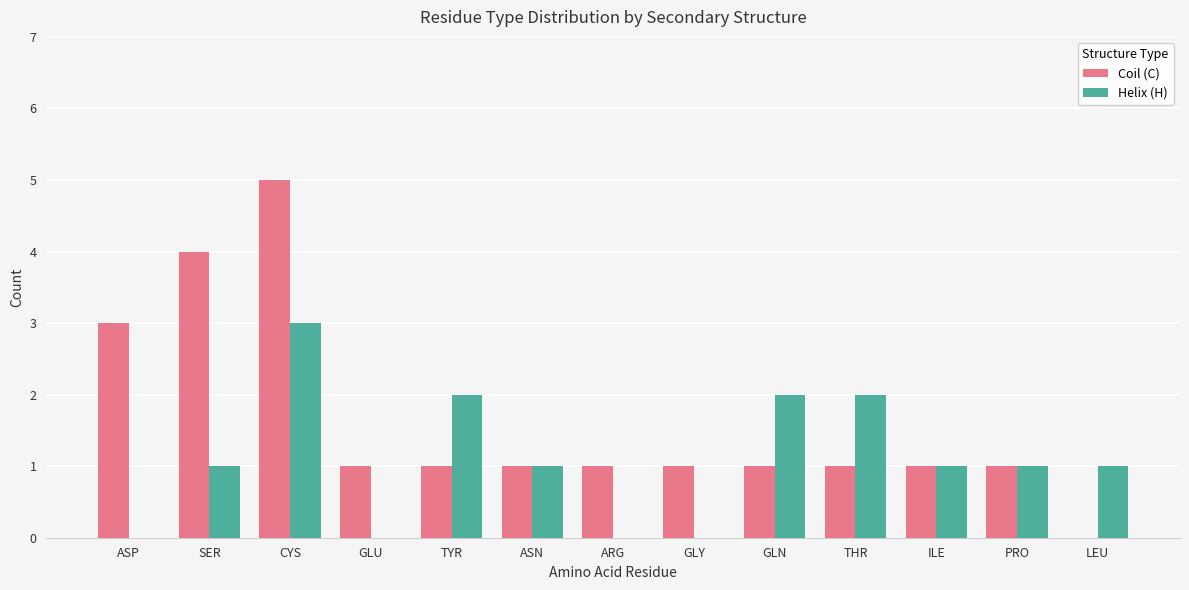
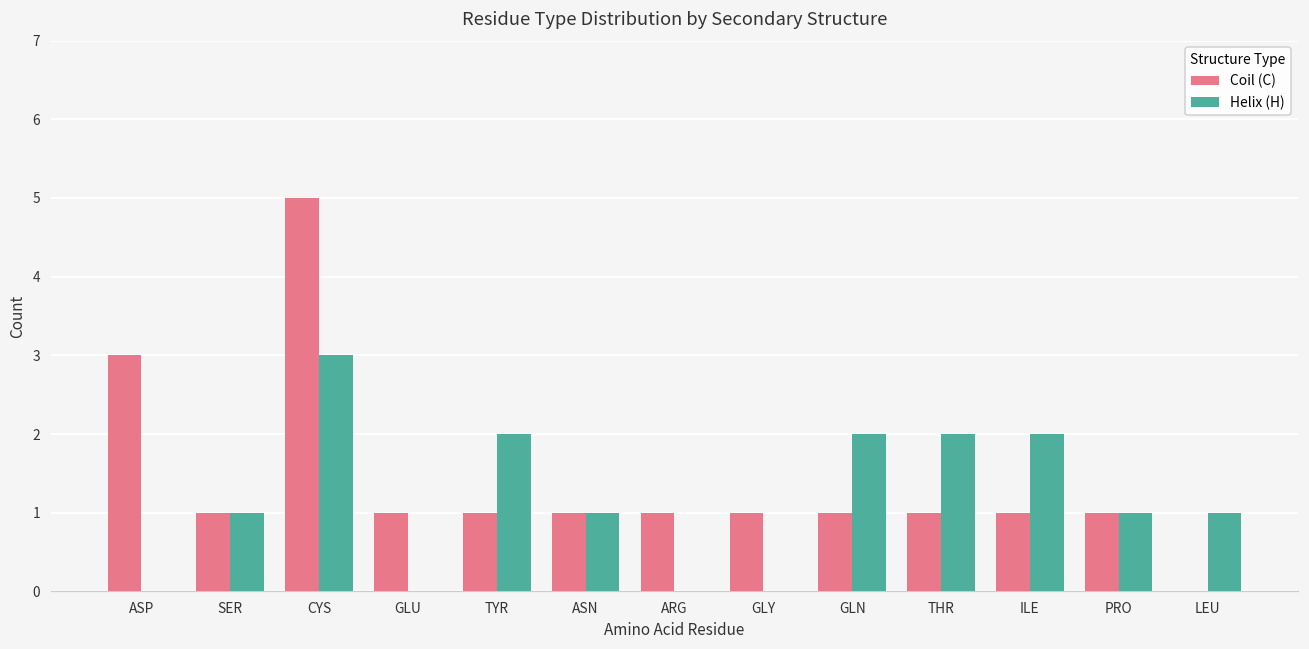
Coil (C), SER: 4 -> 1
Helix (H), ILE: 1 -> 2
